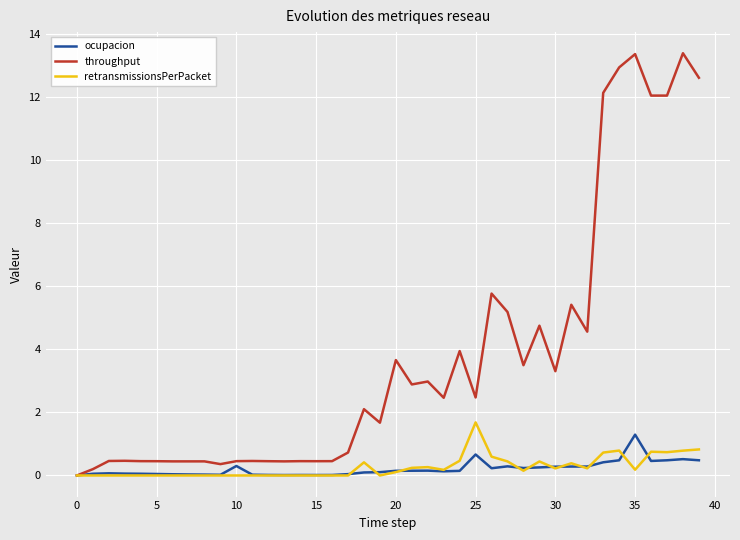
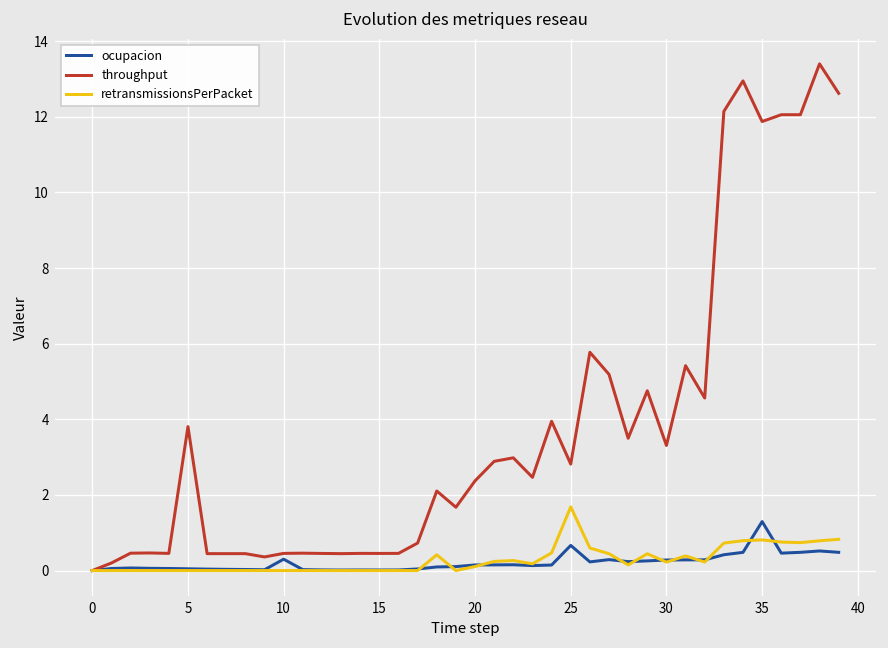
throughput, 5: 0.5 -> 3.8
throughput, 20: 3.7 -> 2.4
throughput, 25: 2.5 -> 2.8
throughput, 35: 13.4 -> 11.9
retransmissionsPerPacket, 35: 0.2 -> 0.8
